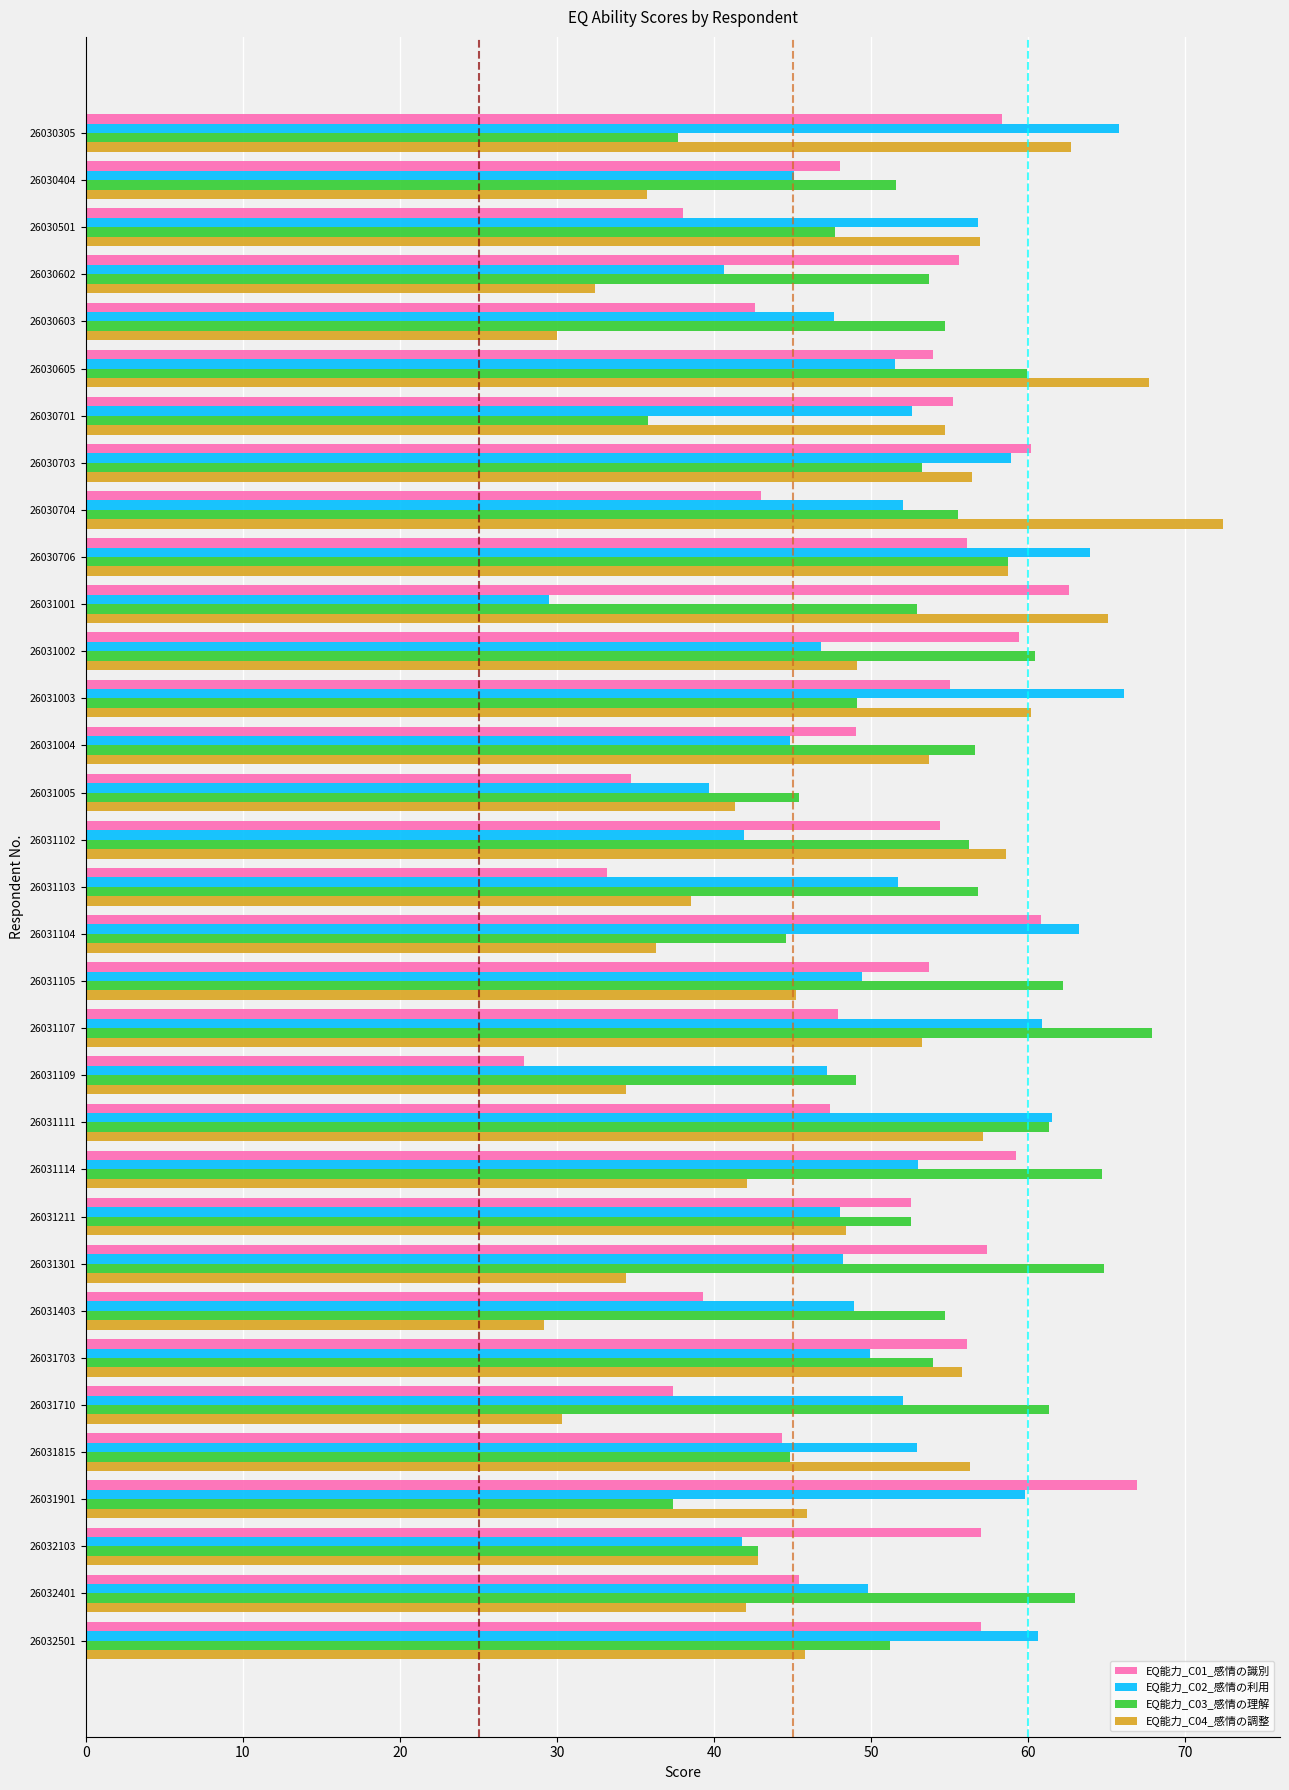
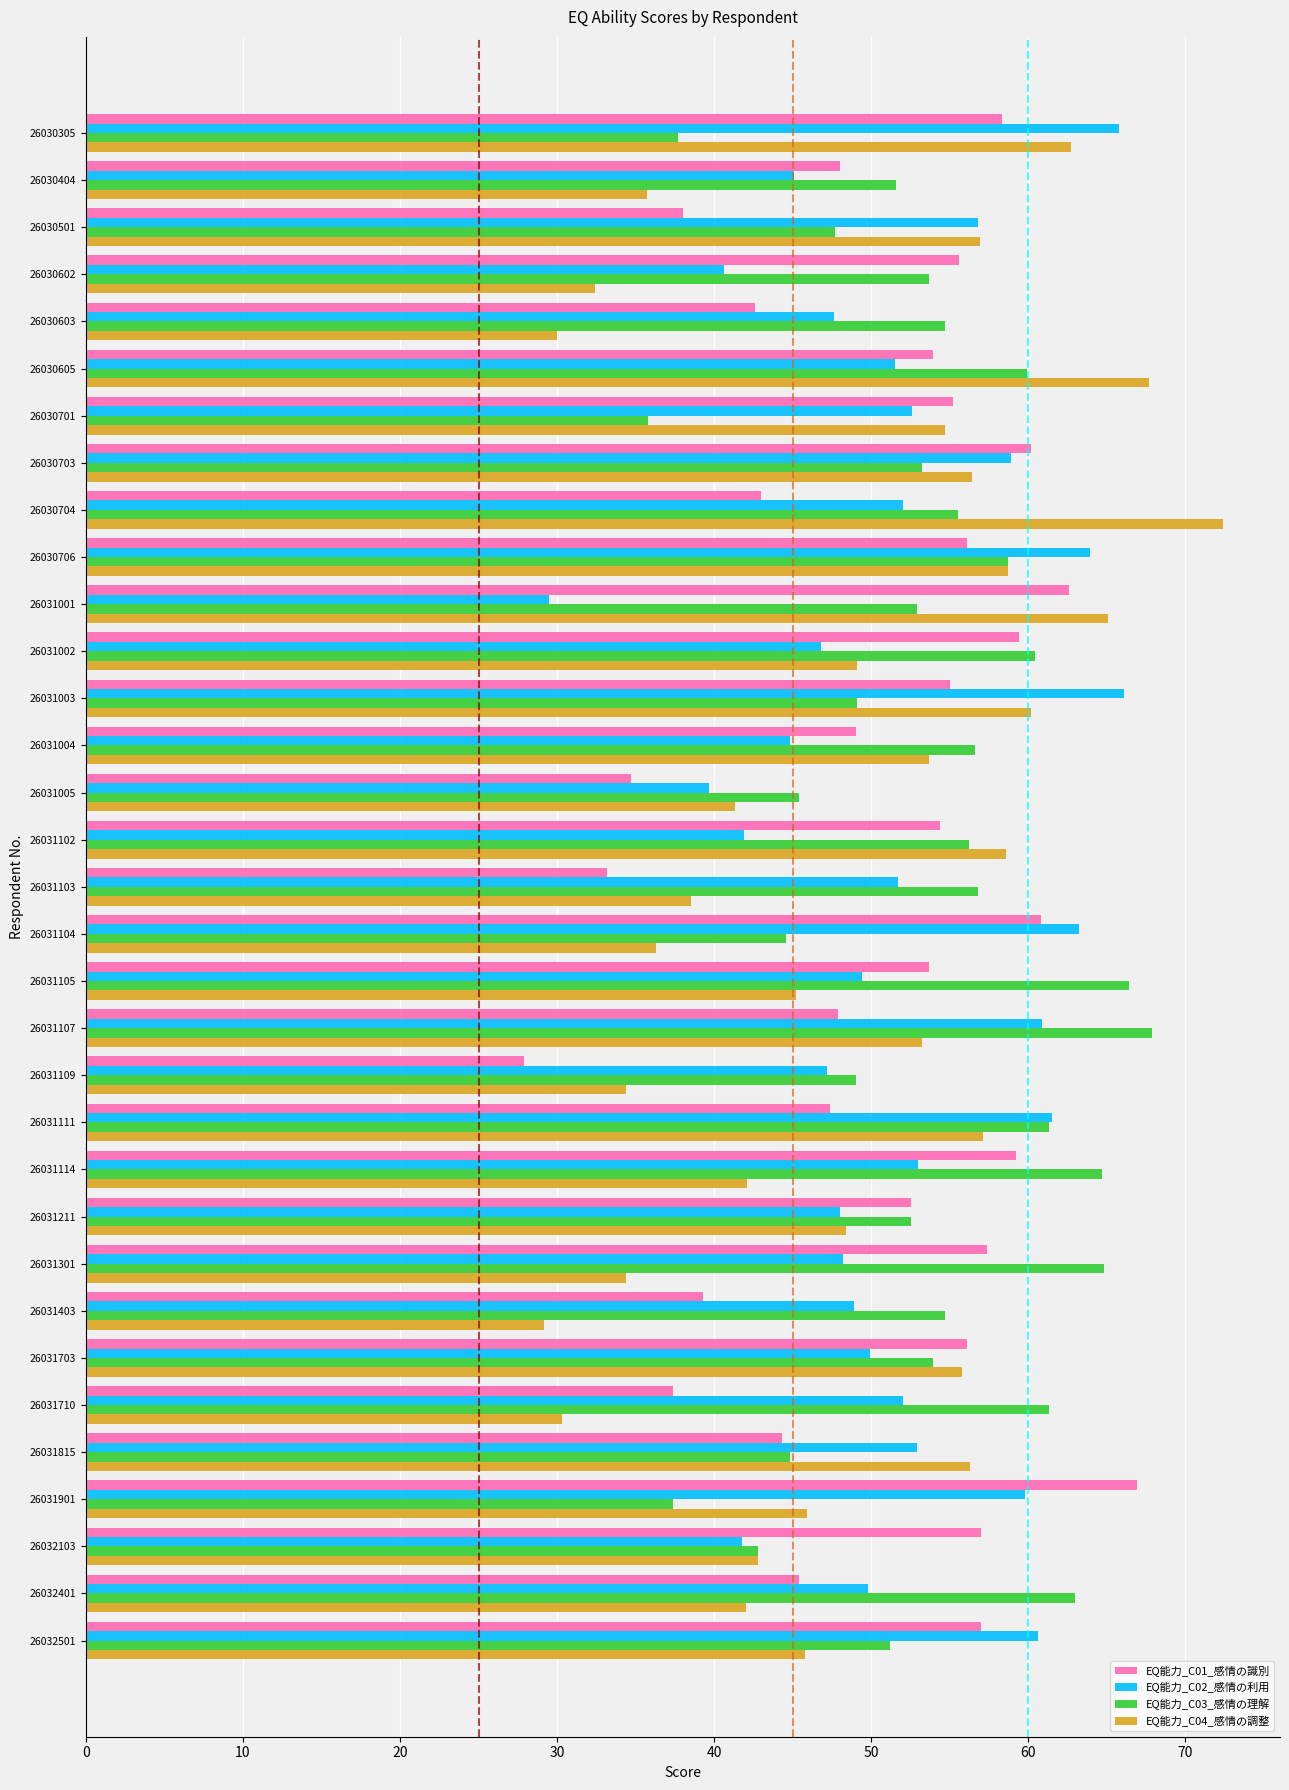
EQ能力_C03_感情の理解, 26031105: 62.2 -> 66.4
